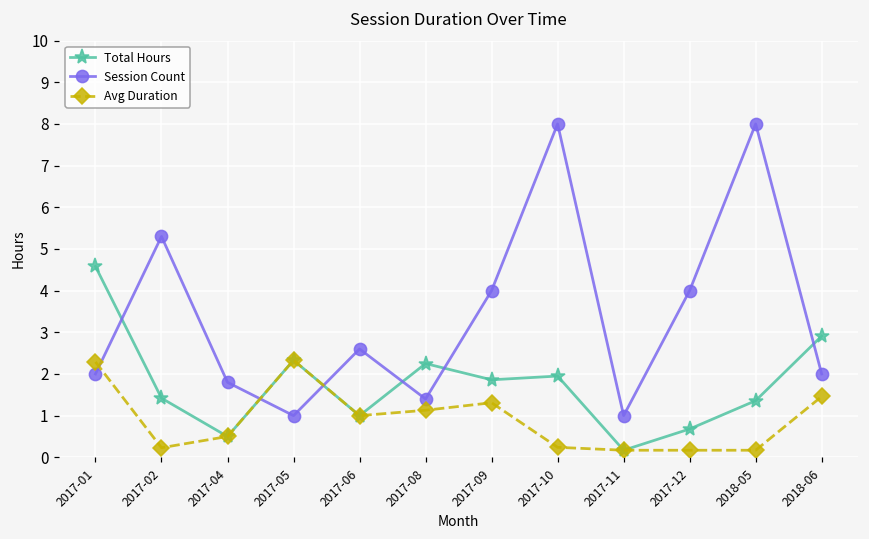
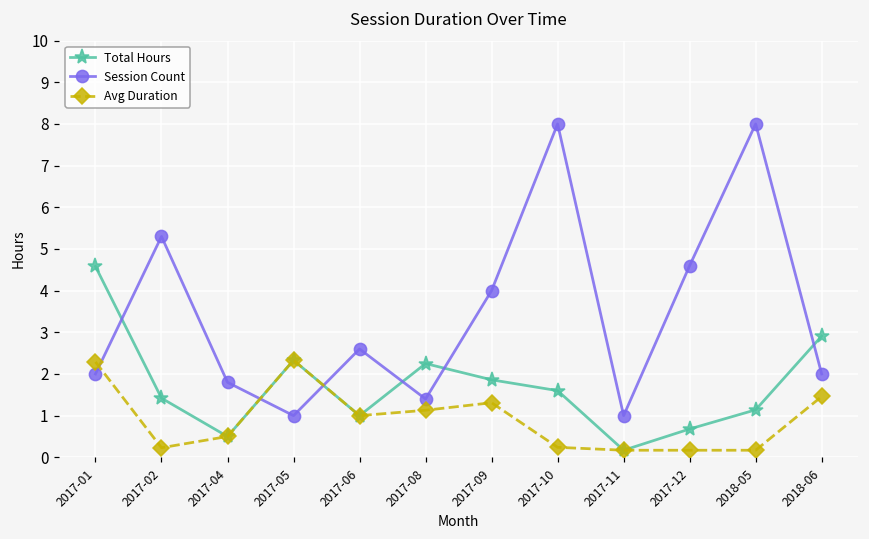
Total Hours, 2017-10: 2.0 -> 1.6
Session Count, 2017-12: 4.0 -> 4.6
Total Hours, 2018-05: 1.4 -> 1.1
